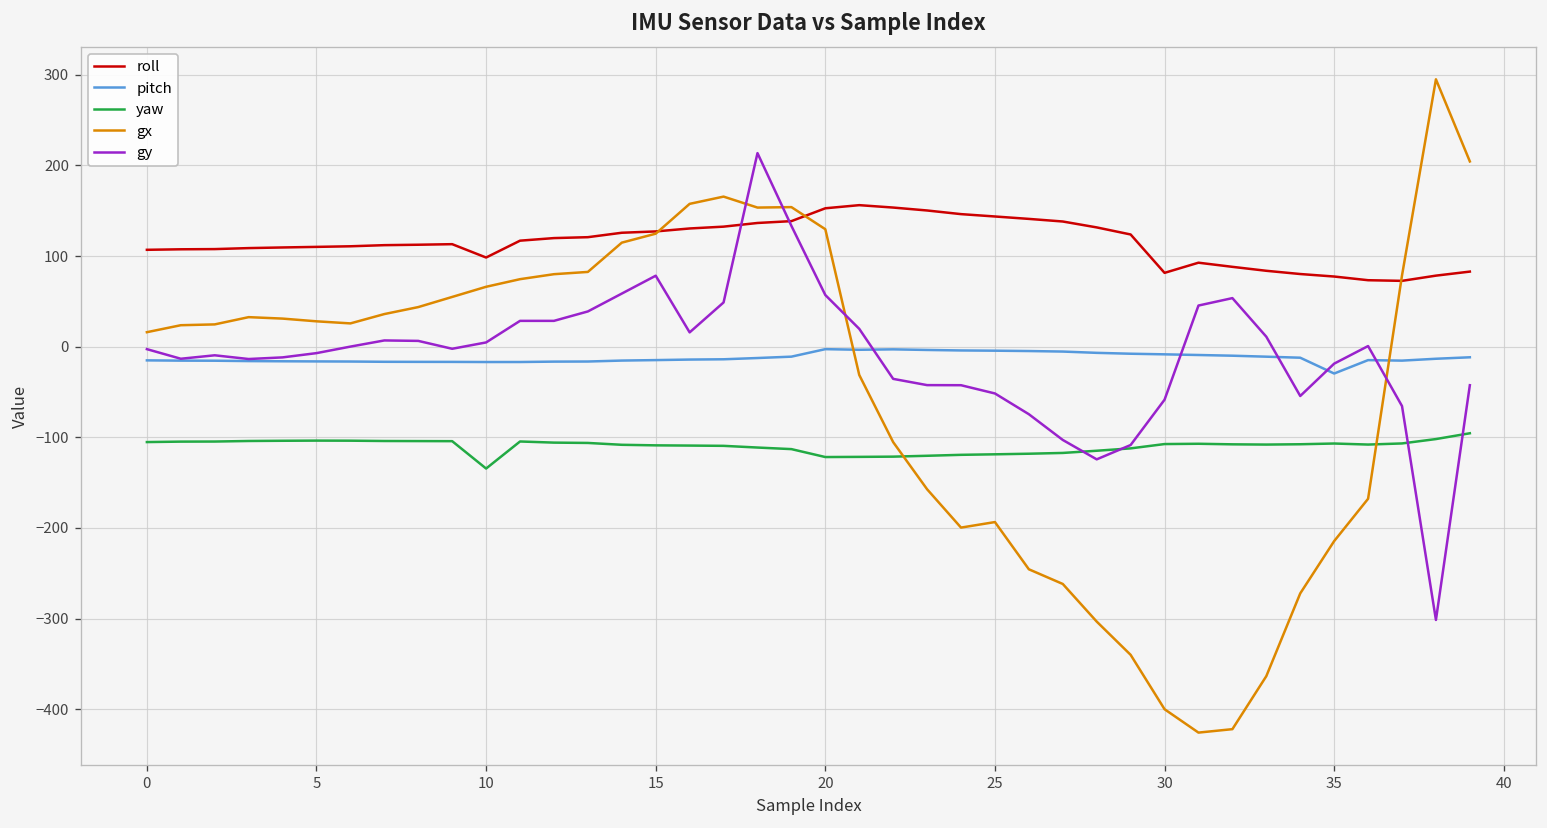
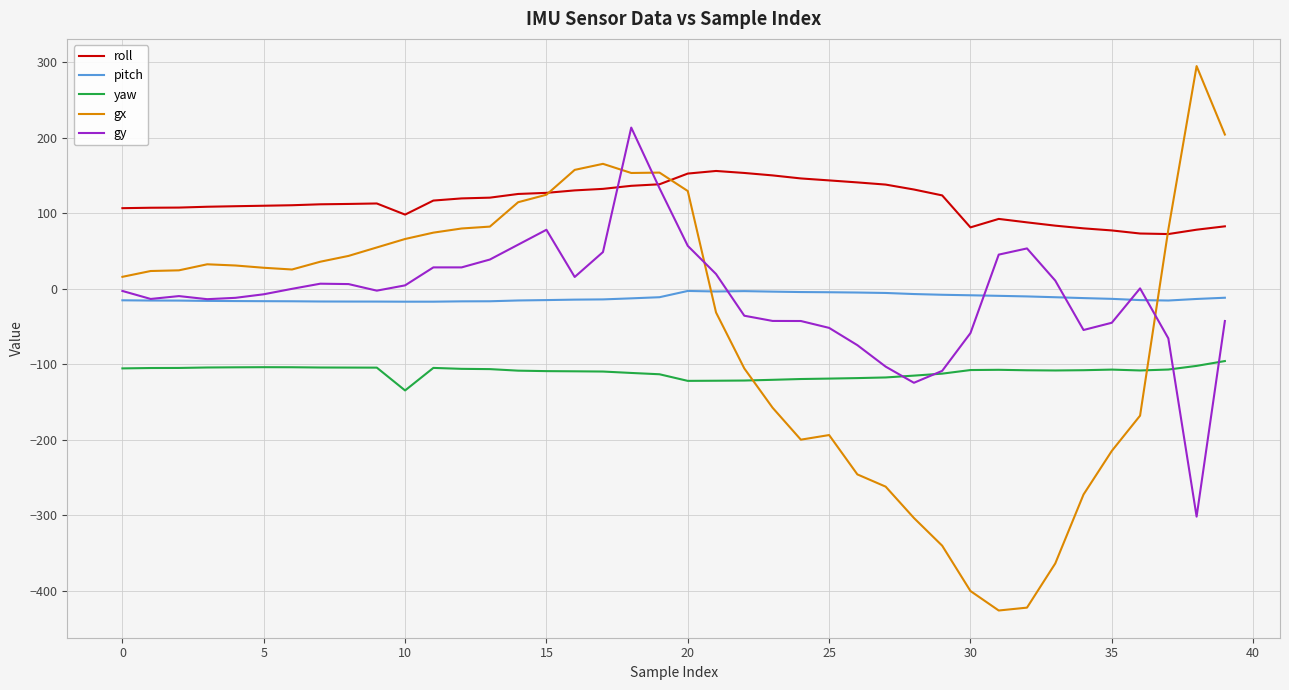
pitch, 35: -30 -> -10
gy, 35: -20 -> -40
